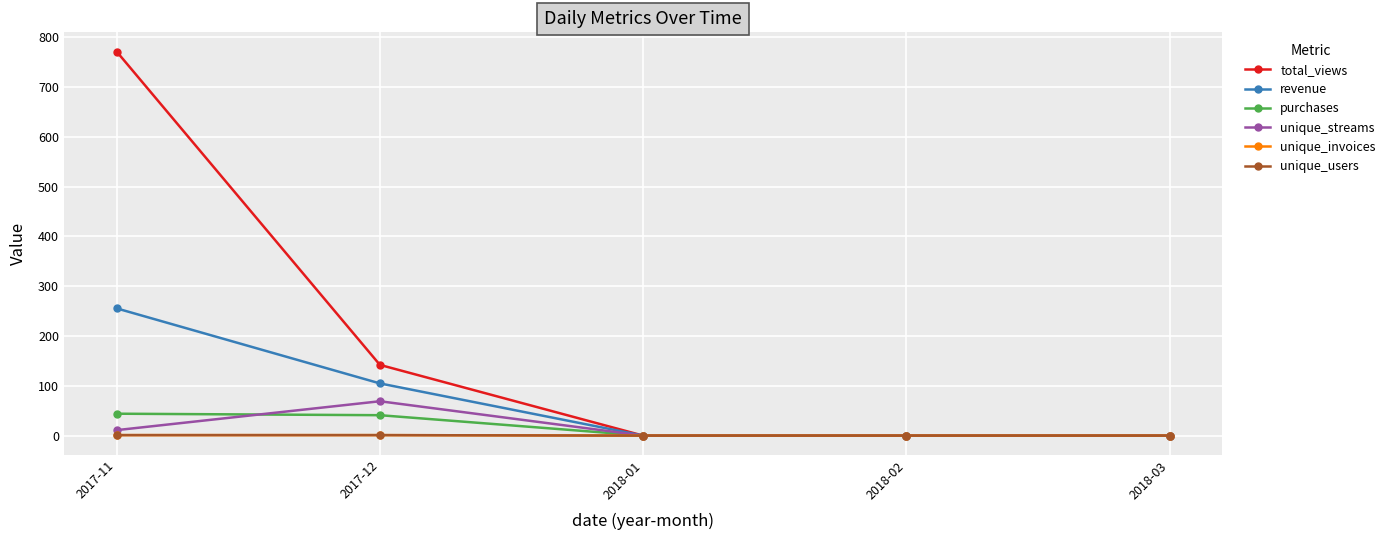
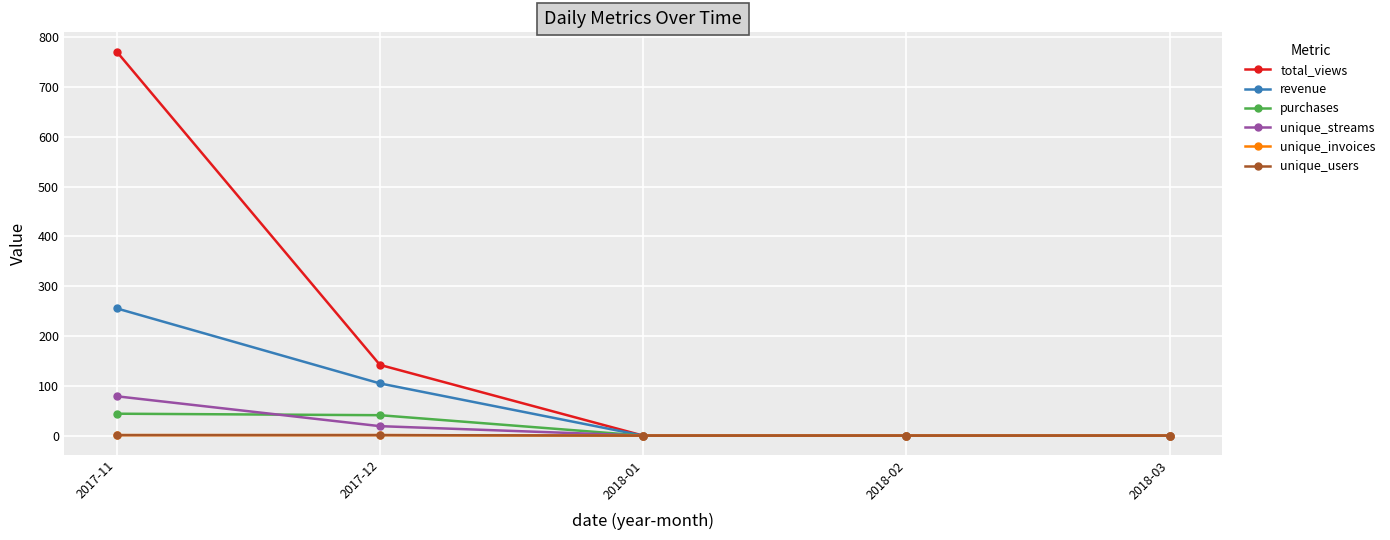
unique_streams, 2017-11: 10 -> 80
unique_streams, 2017-12: 70 -> 20
